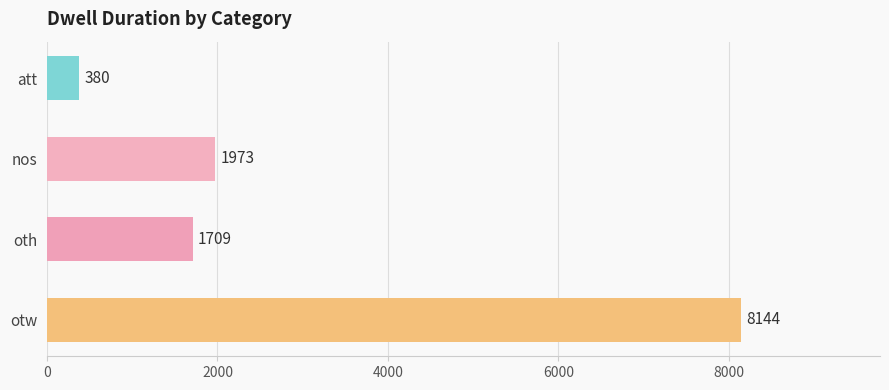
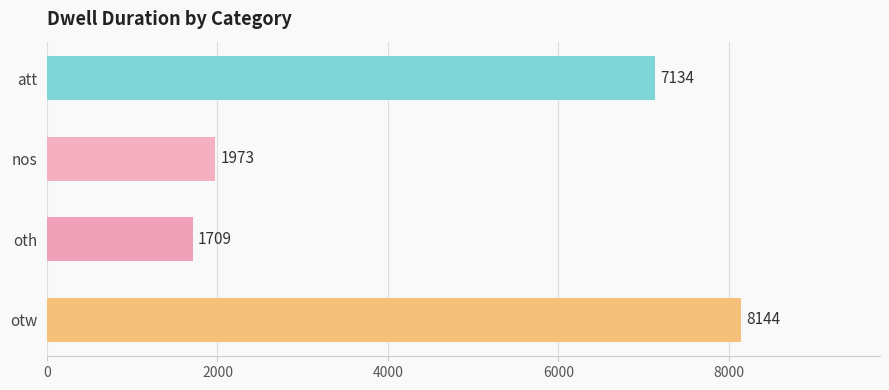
att: 380 -> 7134
